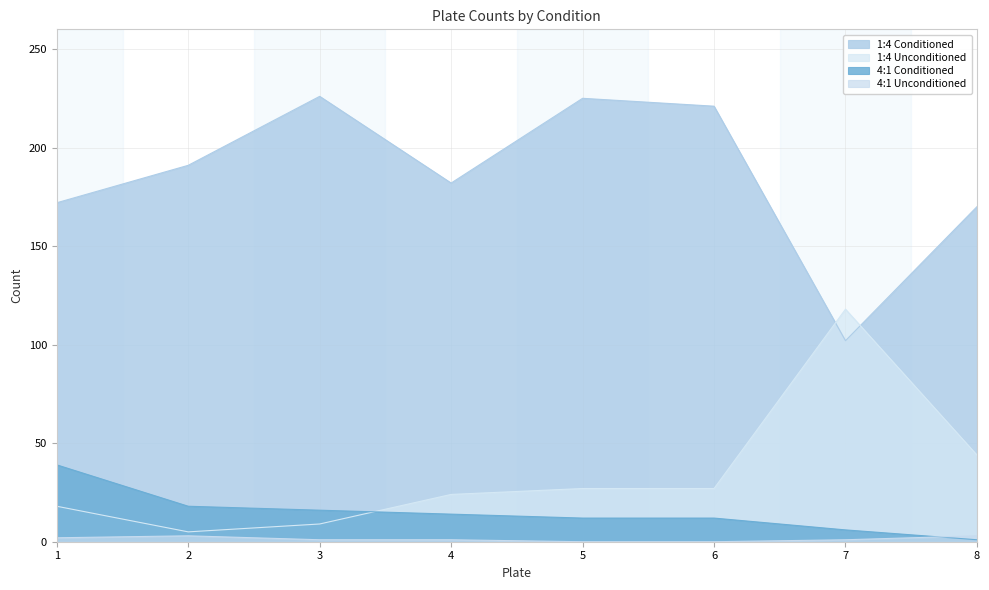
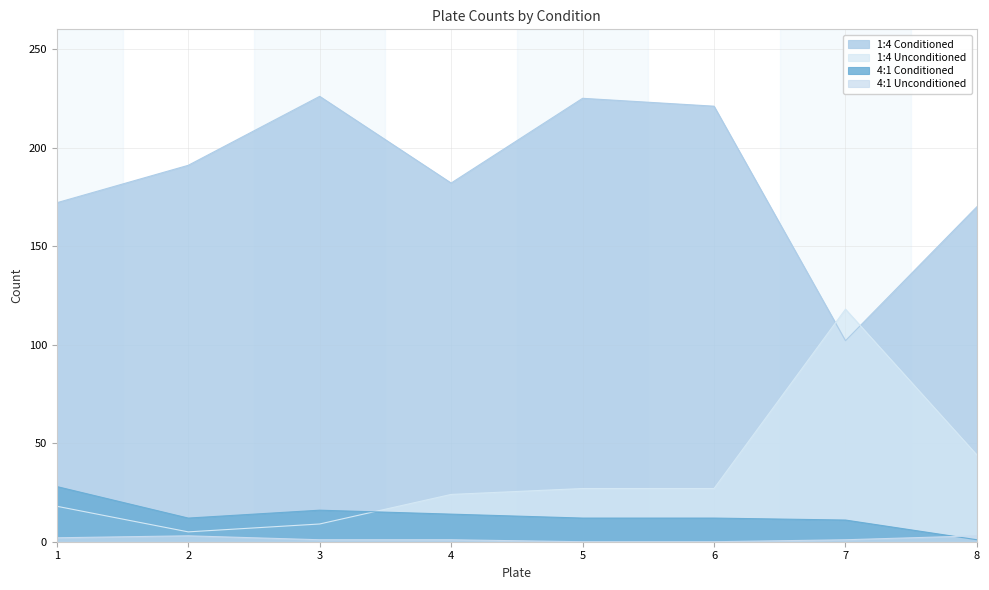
4:1 Conditioned, 1: 39 -> 28
4:1 Conditioned, 2: 18 -> 12
4:1 Conditioned, 7: 6 -> 11
